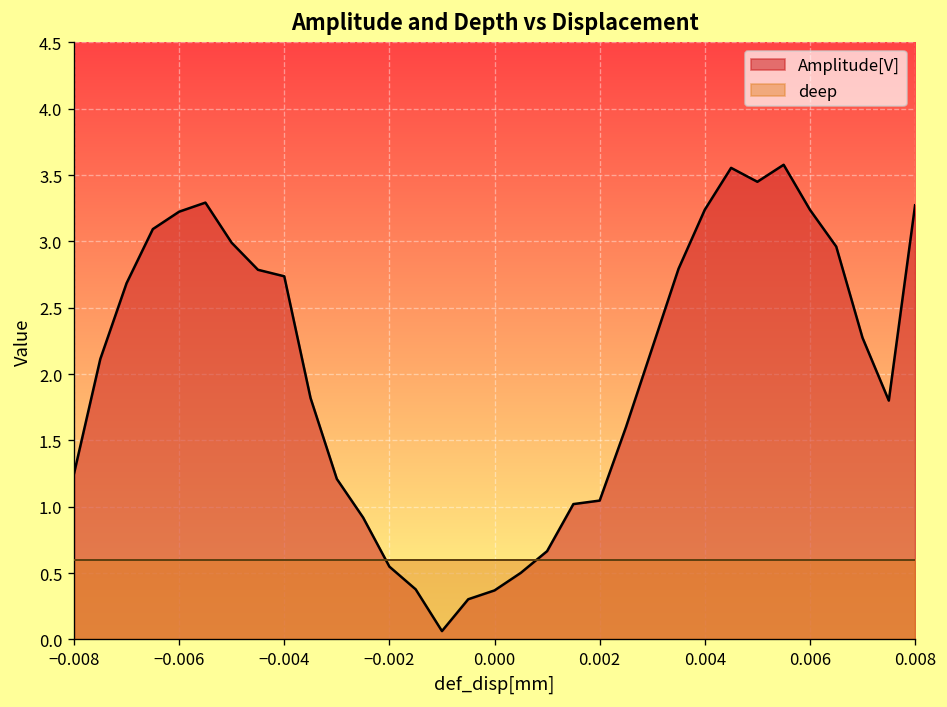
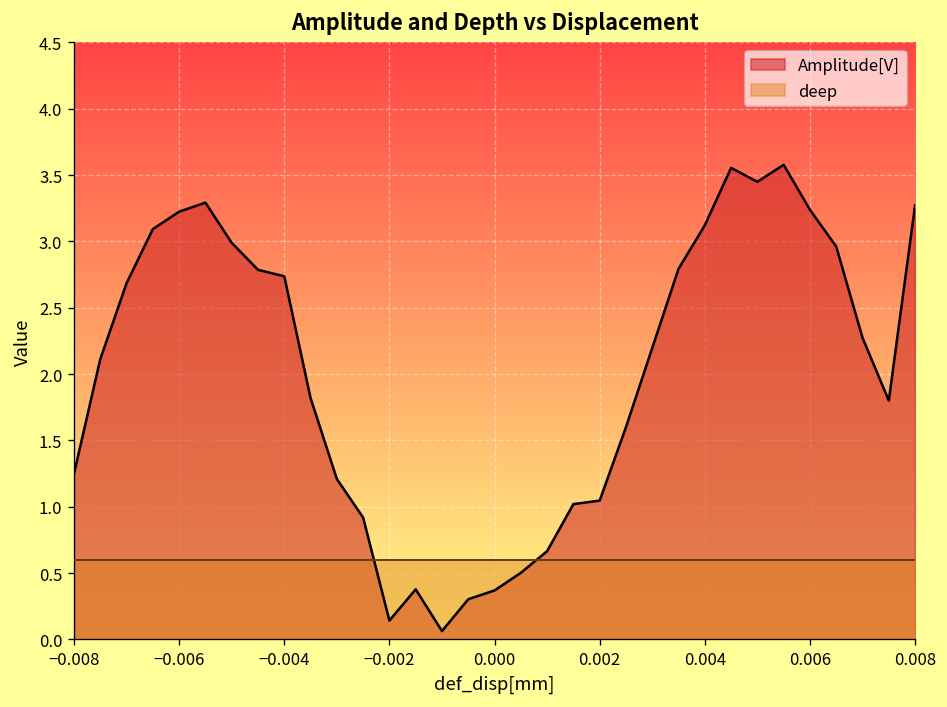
Amplitude[V], −0.002: 0.55 -> 0.14
Amplitude[V], 0.004: 3.24 -> 3.12
